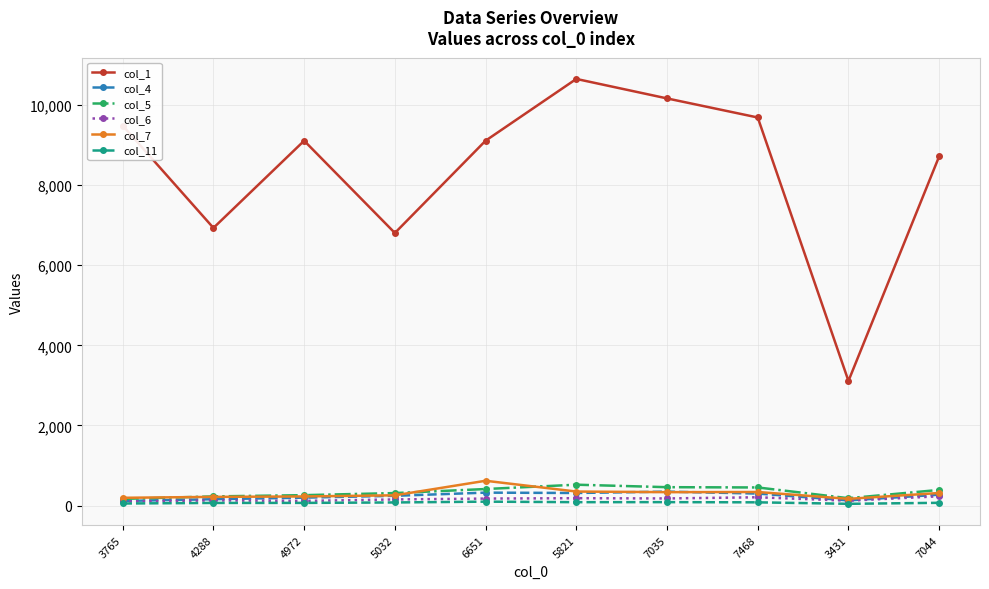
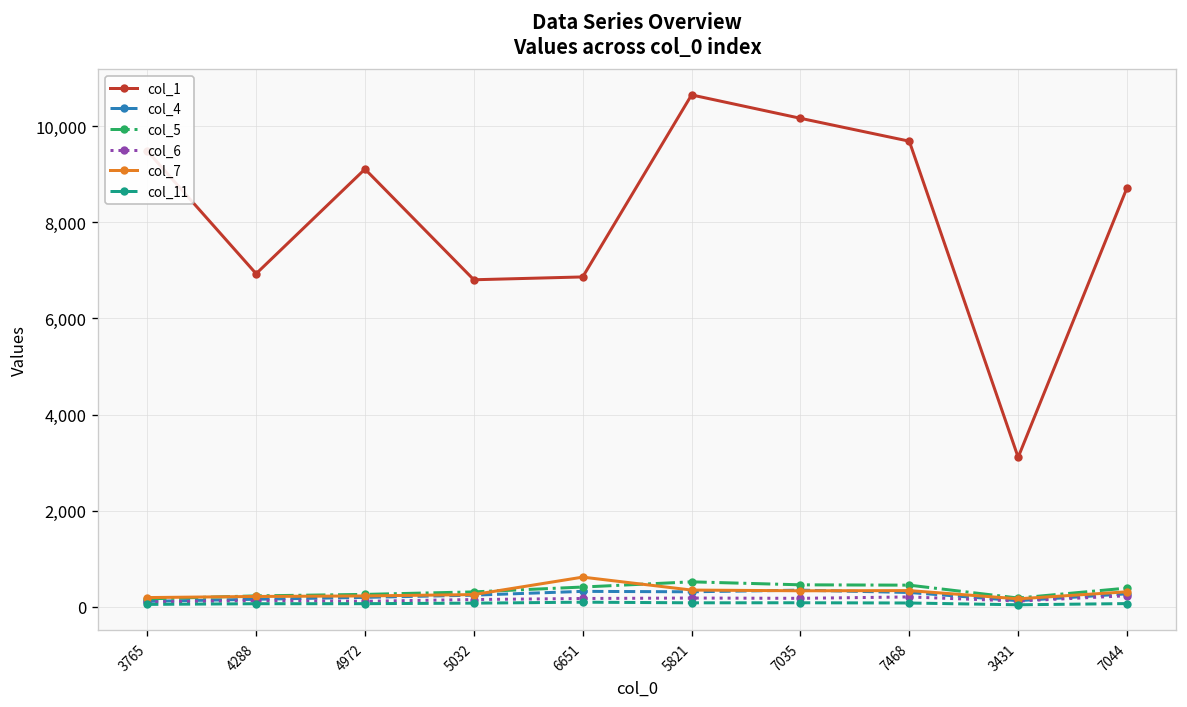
col_1, 6651: 9,100 -> 6,900
